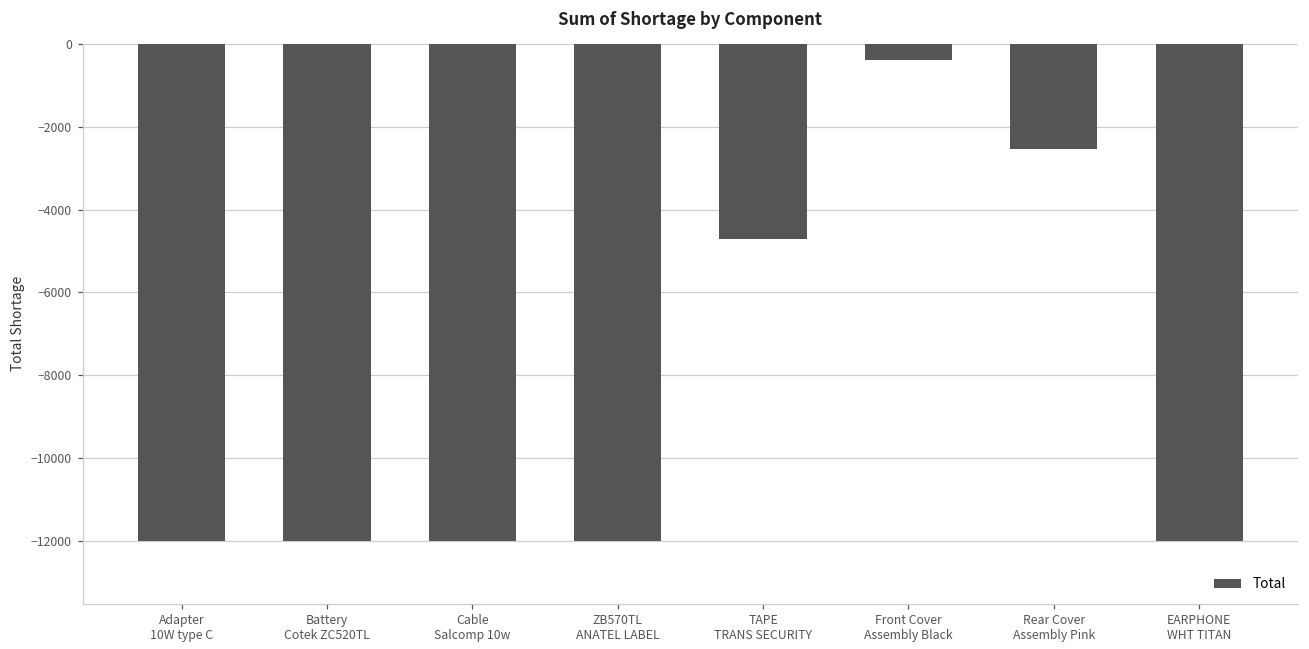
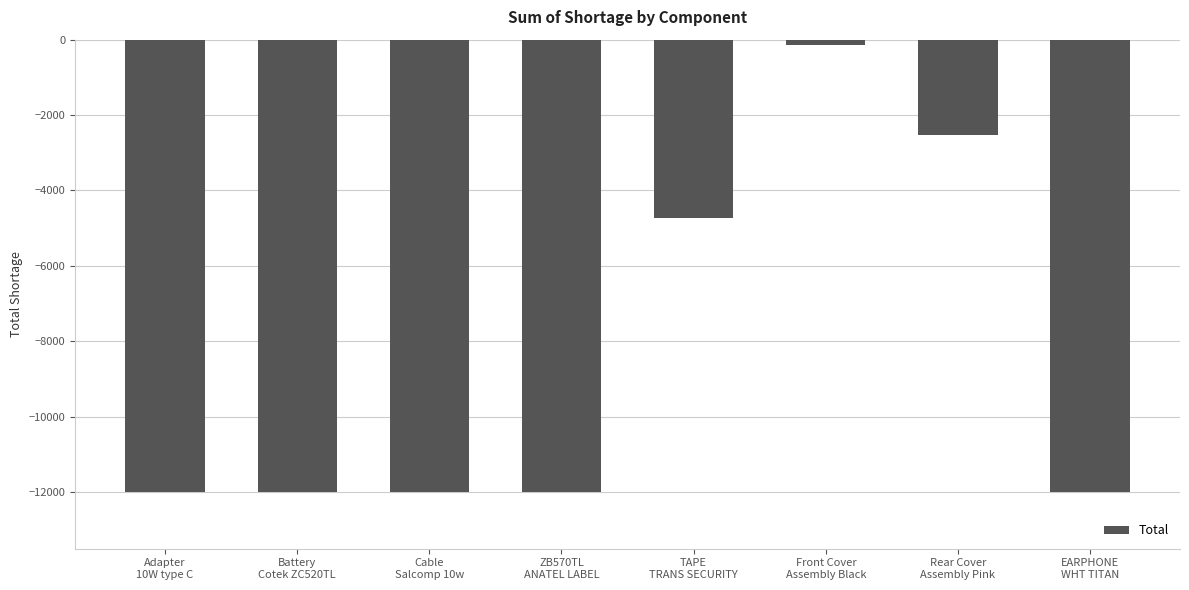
Front Cover Assembly Black: -400 -> -100
